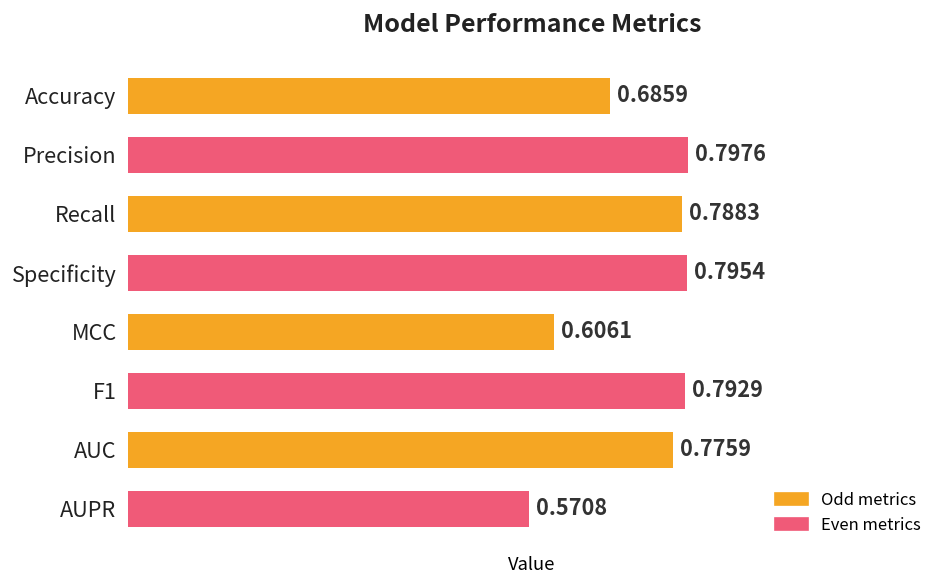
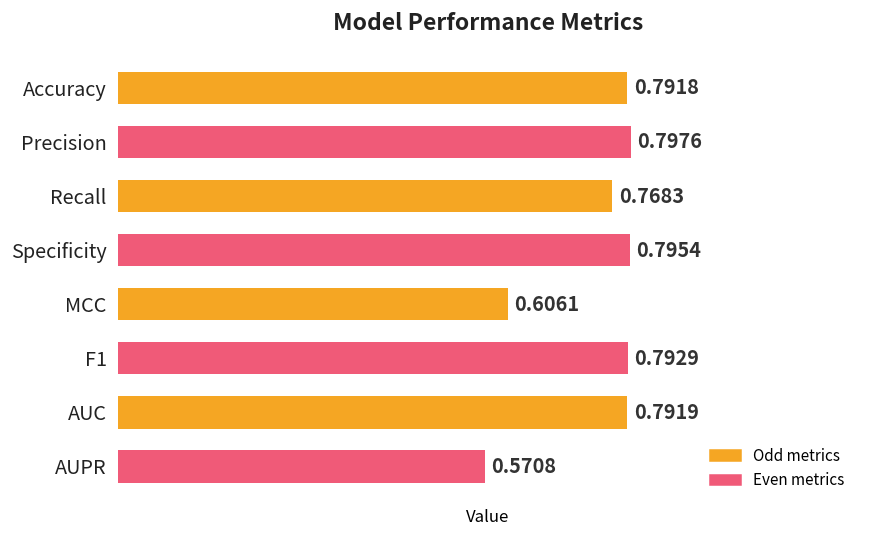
Accuracy: 0.6859 -> 0.7918
Recall: 0.7883 -> 0.7683
AUC: 0.7759 -> 0.7919
